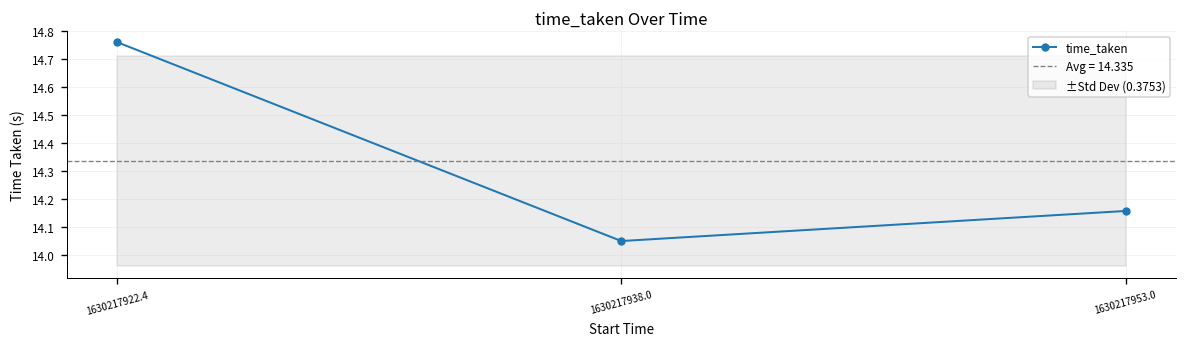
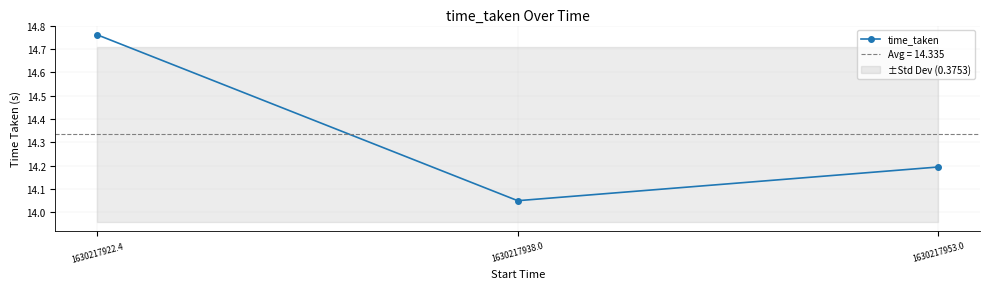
time_taken, 1630217953.0: 14.16 -> 14.19
